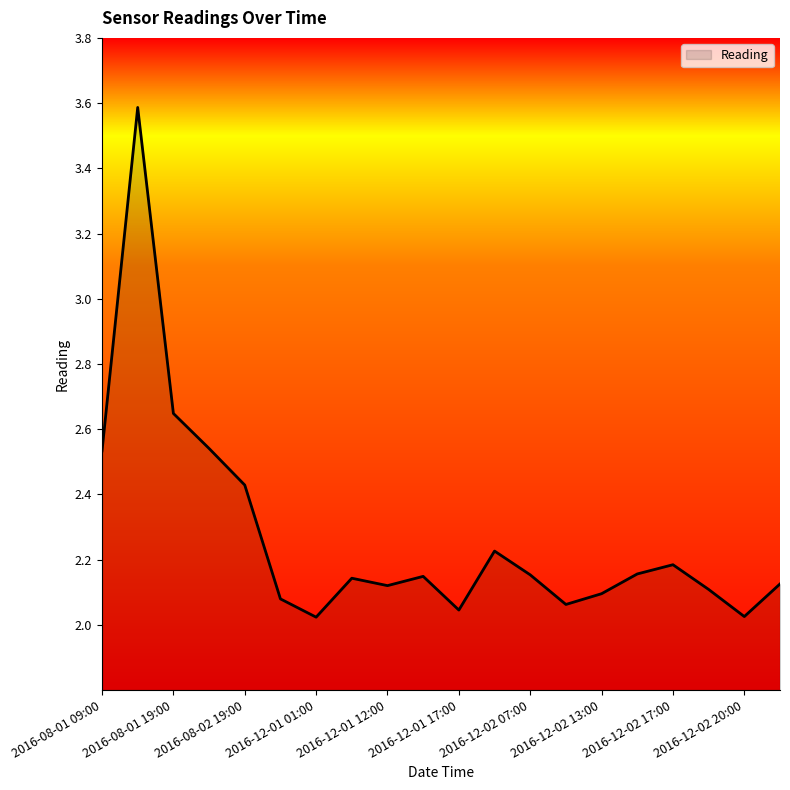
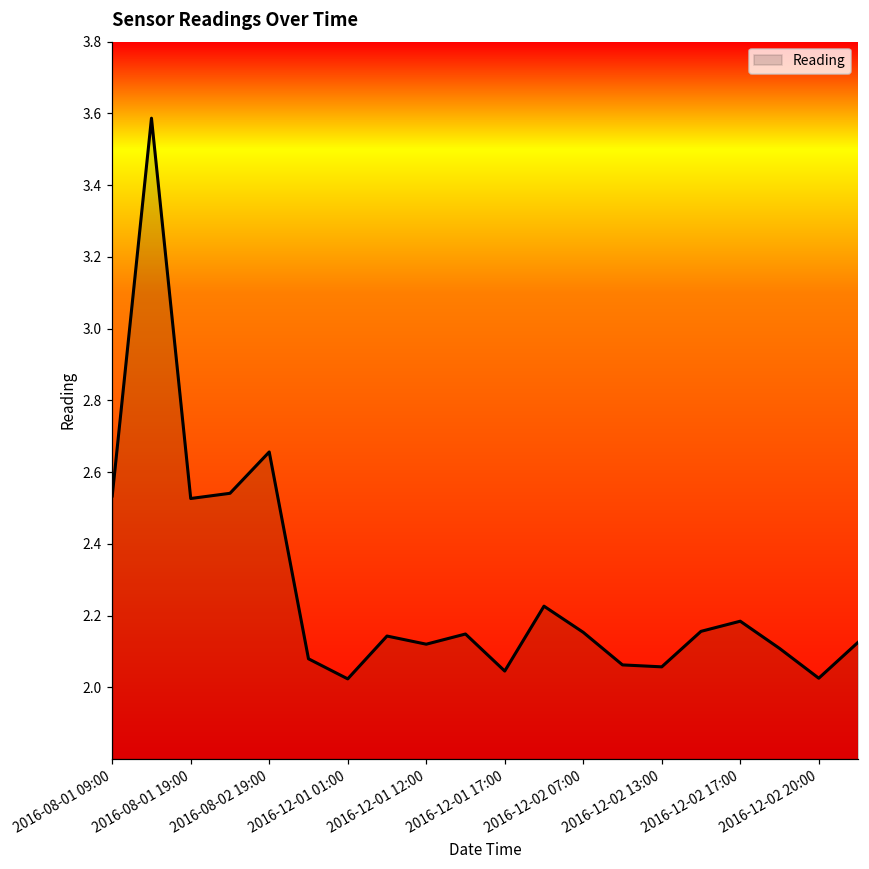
2016-08-01 19:00: 2.65 -> 2.53
2016-08-02 19:00: 2.43 -> 2.66
2016-12-02 13:00: 2.10 -> 2.06
